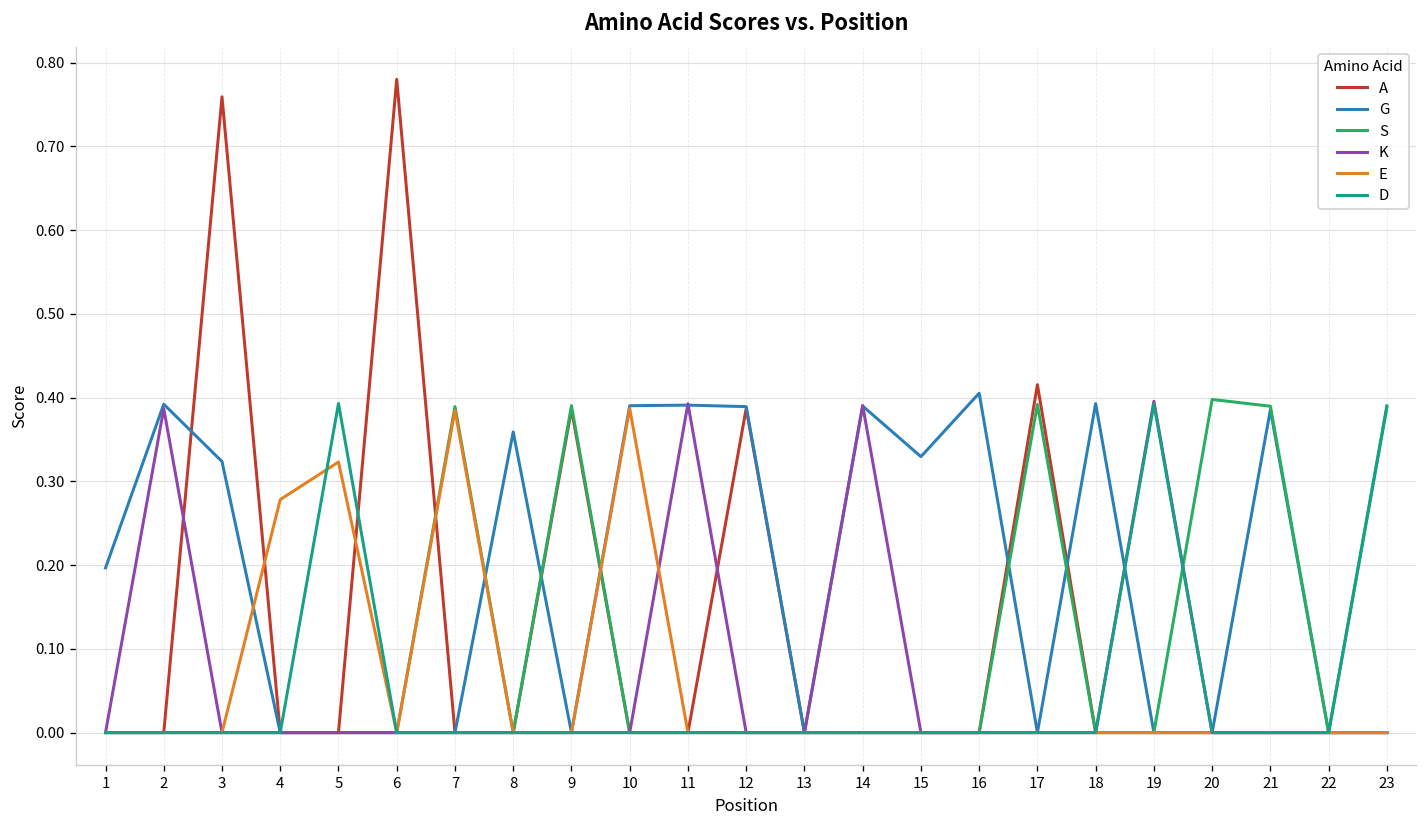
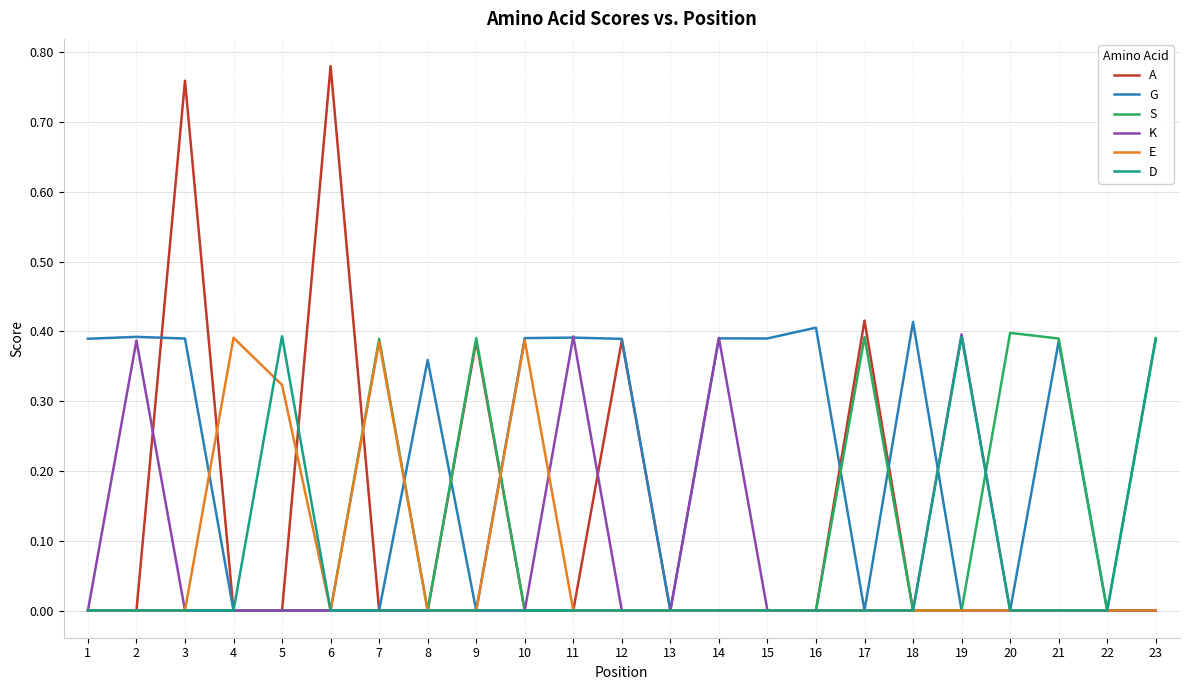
G, 1: 0.20 -> 0.39
G, 3: 0.32 -> 0.39
E, 4: 0.28 -> 0.39
G, 15: 0.33 -> 0.39
G, 18: 0.39 -> 0.41
